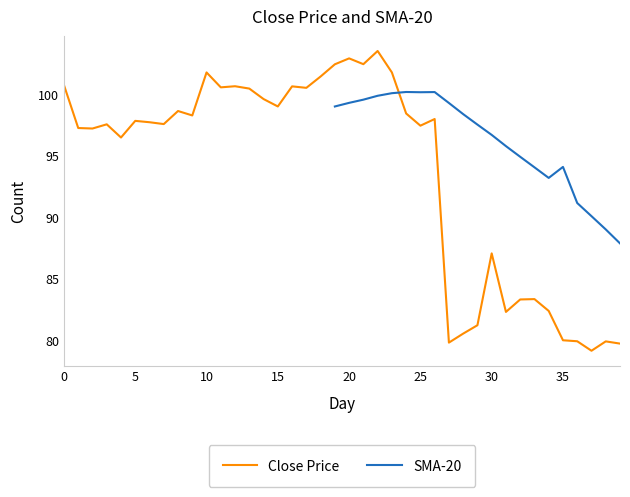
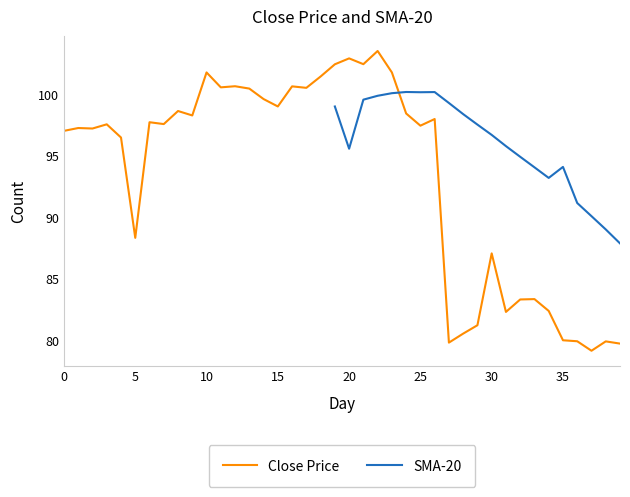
Close Price, 0: 100.7 -> 97.0
Close Price, 5: 97.8 -> 88.3
SMA-20, 20: 99.3 -> 95.5
